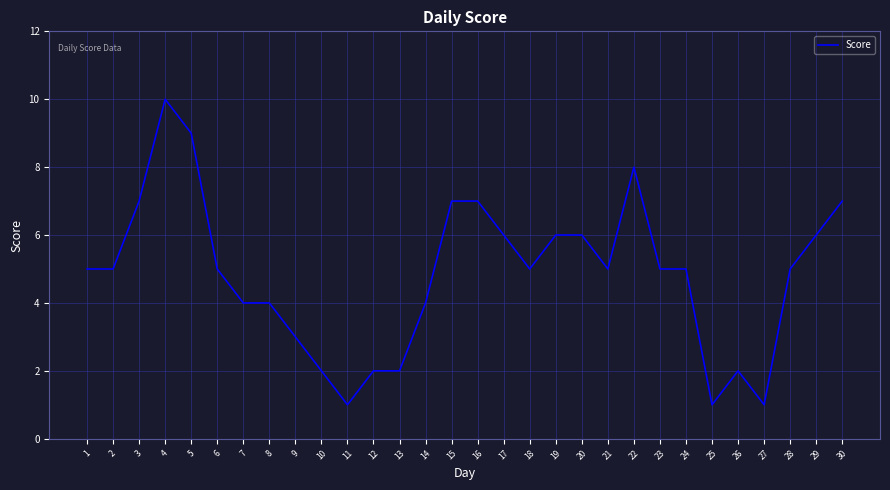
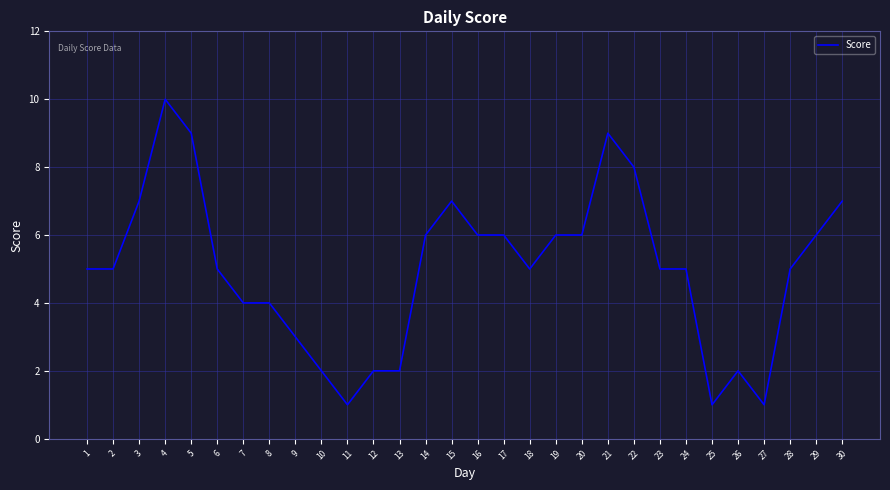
14: 4 -> 6
16: 7 -> 6
21: 5 -> 9
